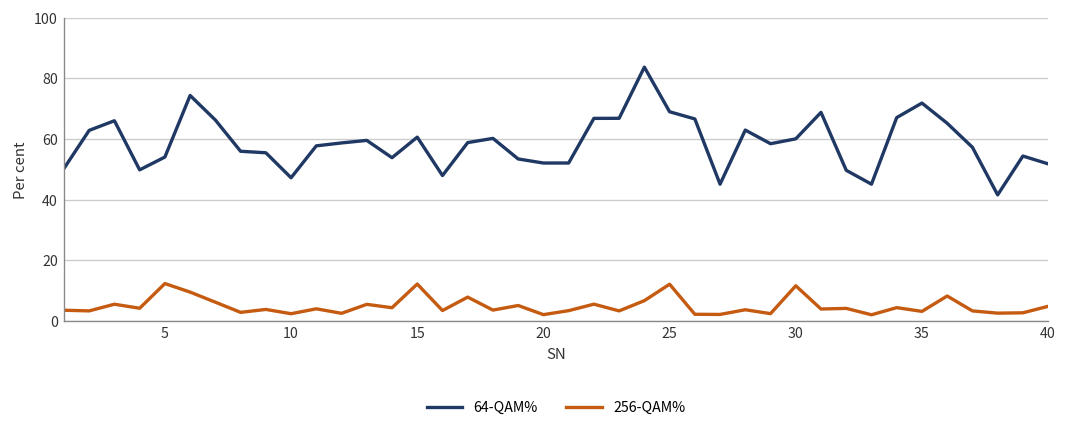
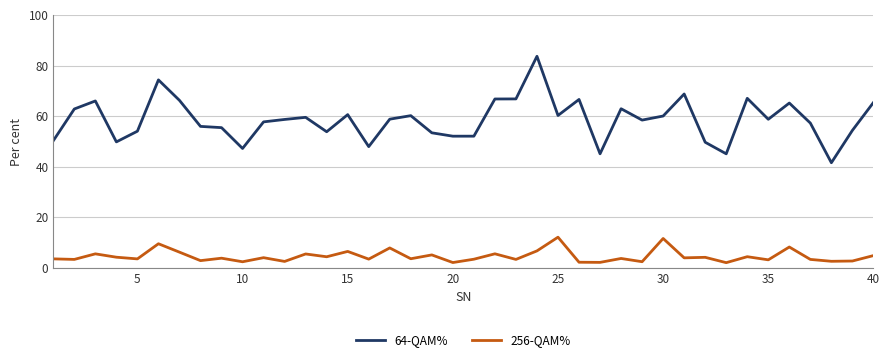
256-QAM%, 5: 12 -> 4
256-QAM%, 15: 12 -> 7
64-QAM%, 25: 69 -> 60
64-QAM%, 35: 72 -> 59
64-QAM%, 40: 52 -> 65
